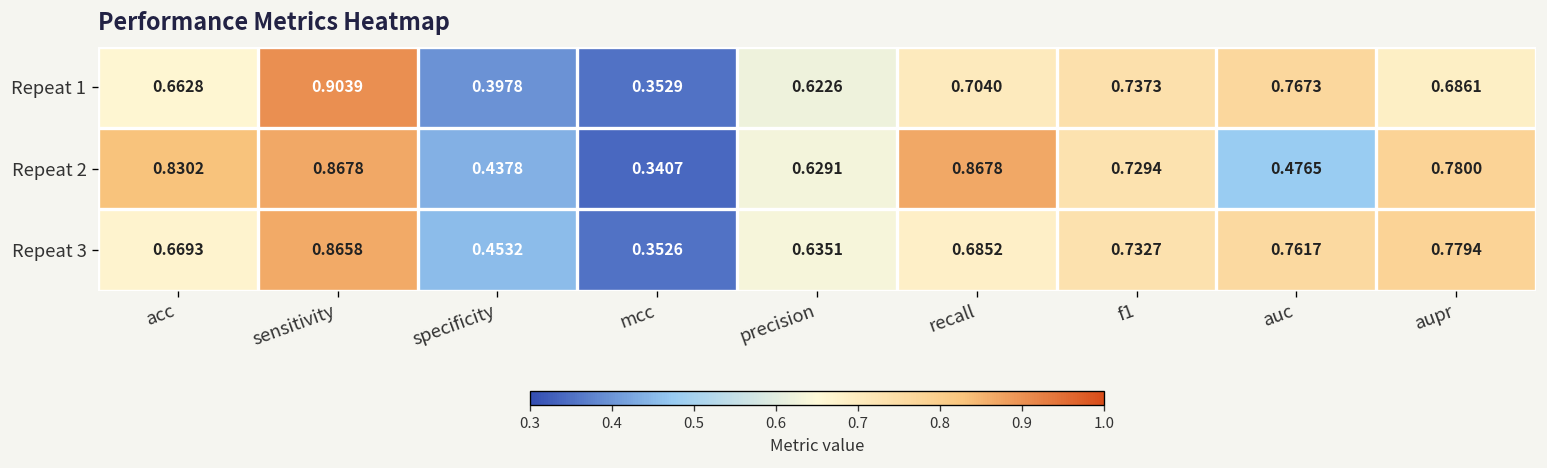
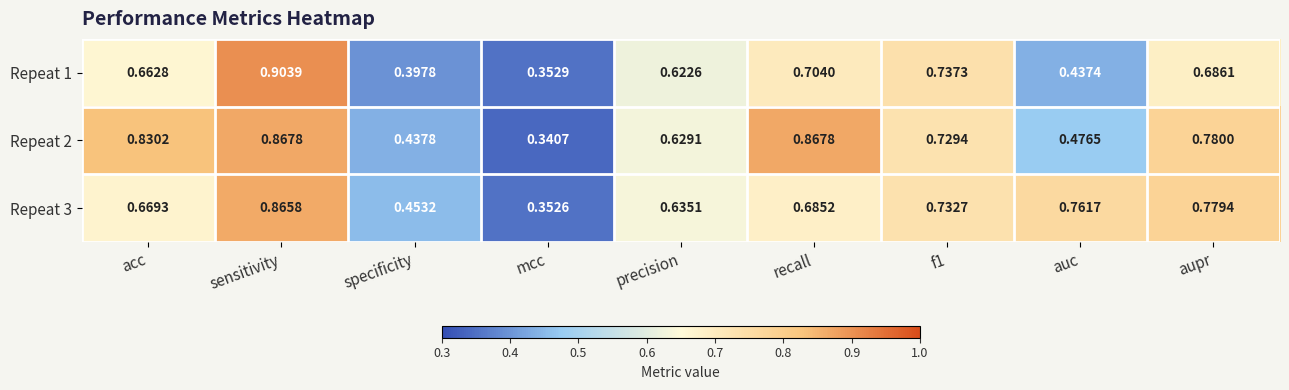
Repeat 1, auc: 0.7673 -> 0.4374
